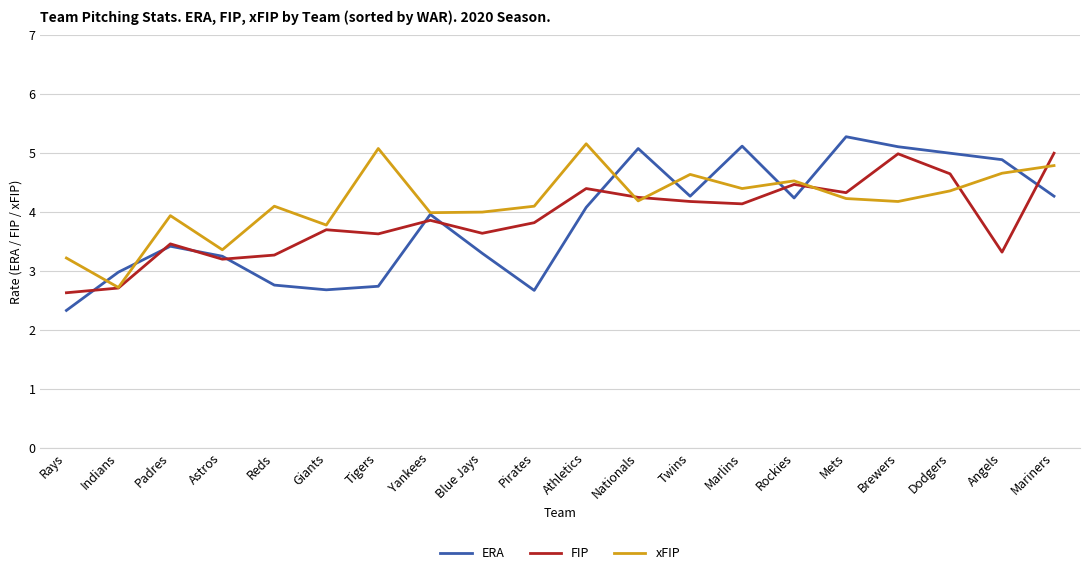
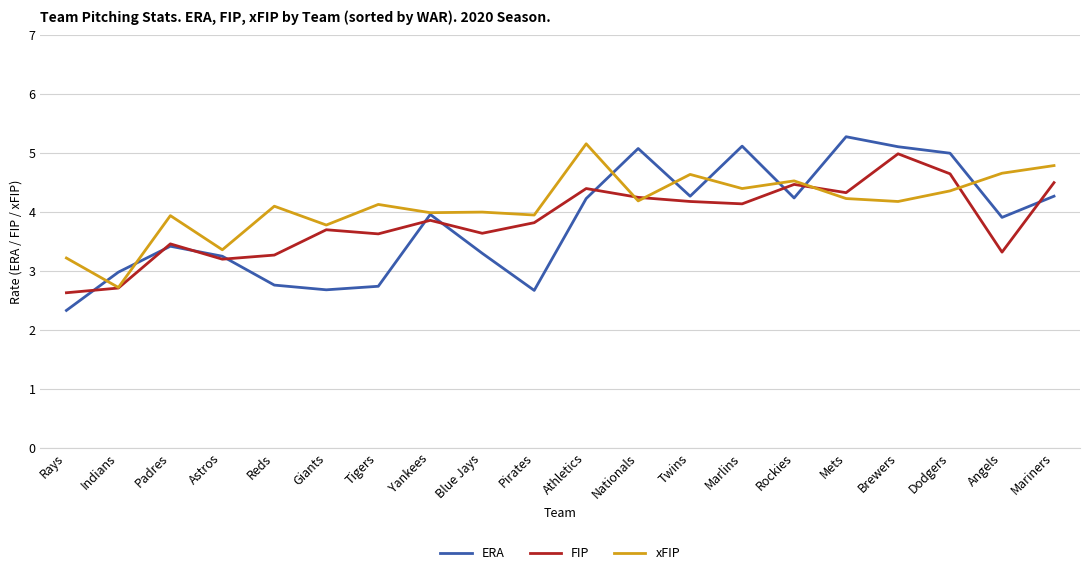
xFIP, Tigers: 5.1 -> 4.1
xFIP, Pirates: 4.1 -> 4.0
ERA, Athletics: 4.1 -> 4.2
ERA, Angels: 4.9 -> 3.9
FIP, Mariners: 5.0 -> 4.5
